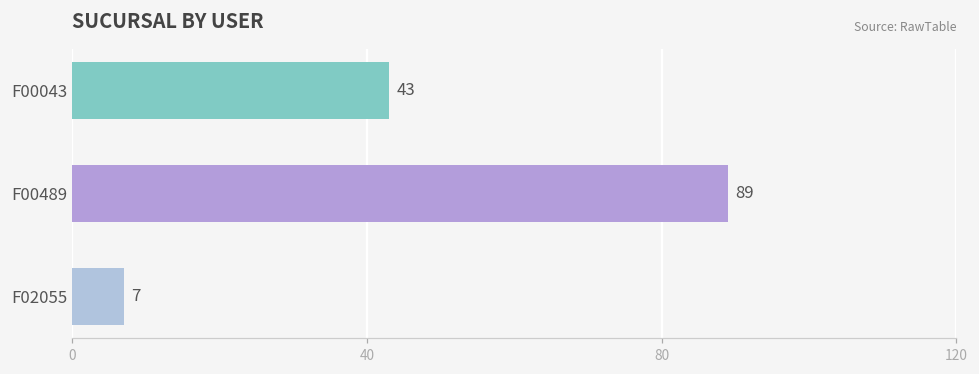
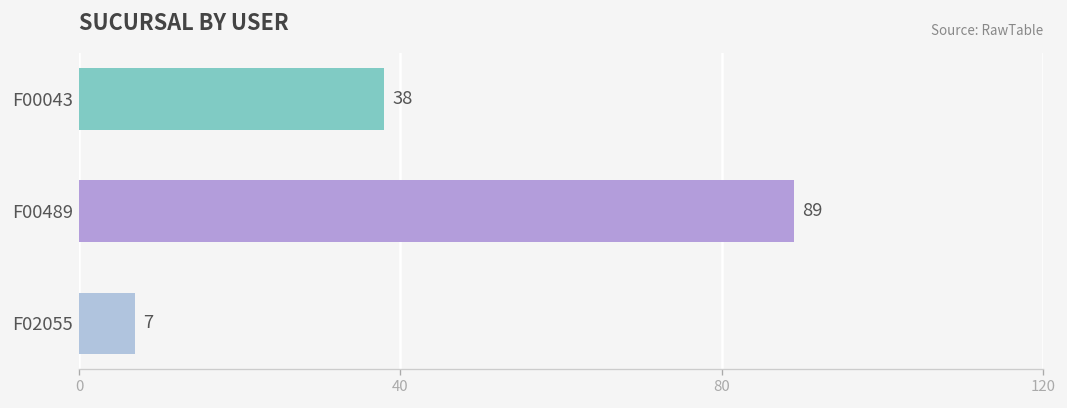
F00043: 43 -> 38
